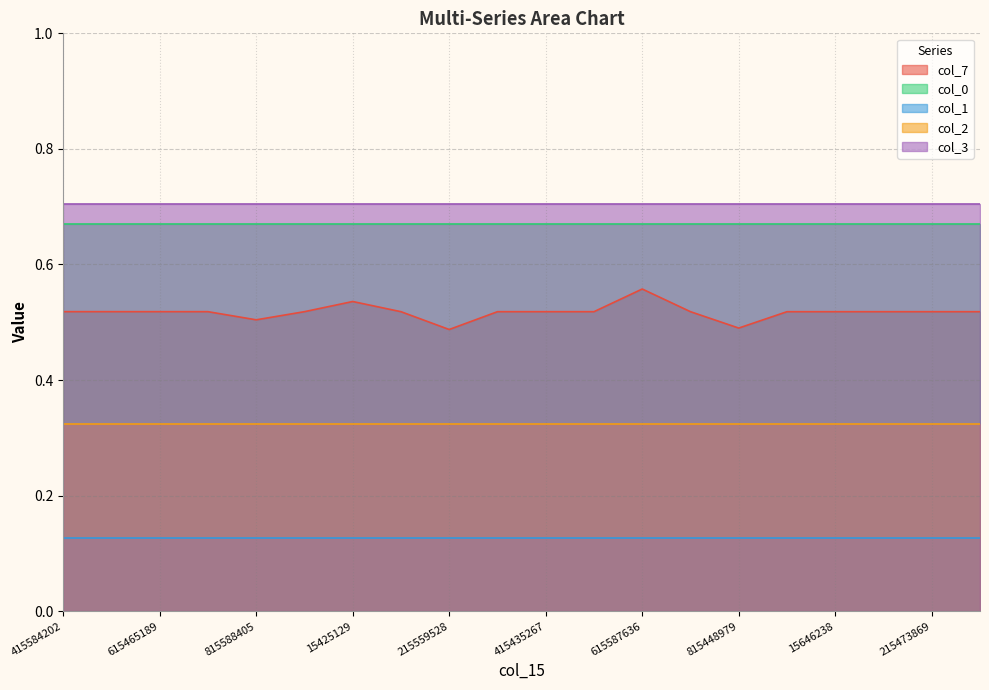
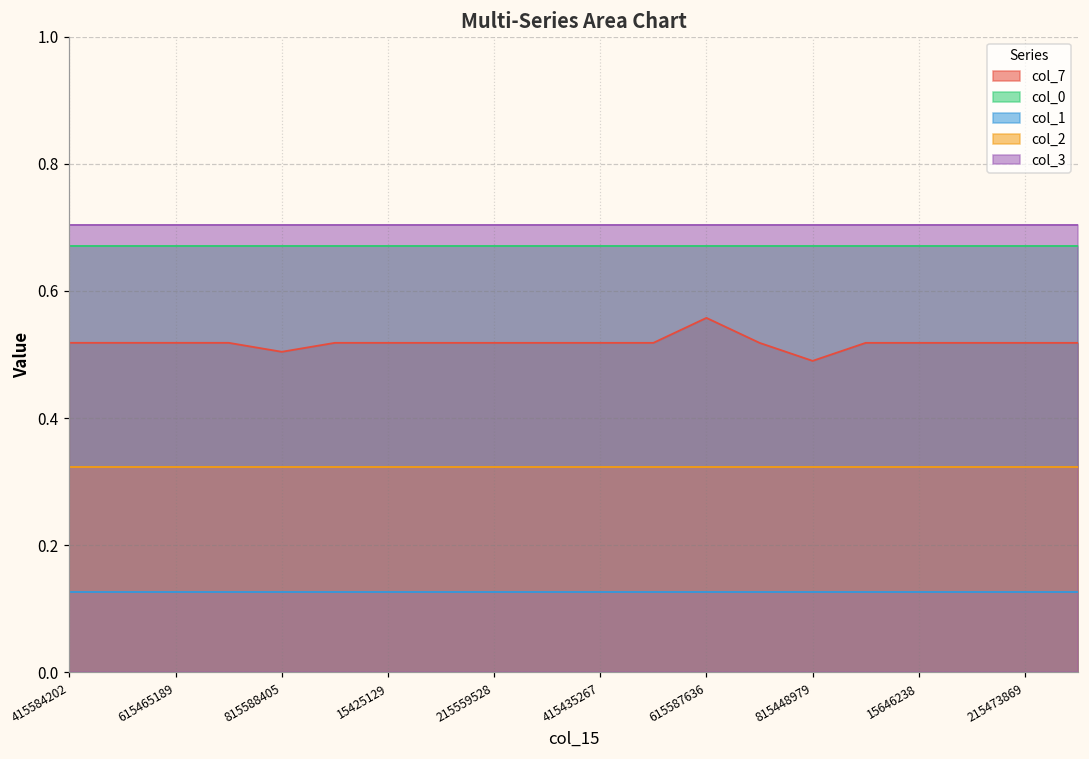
col_7, 15425129: 0.54 -> 0.52
col_7, 215559528: 0.49 -> 0.52
